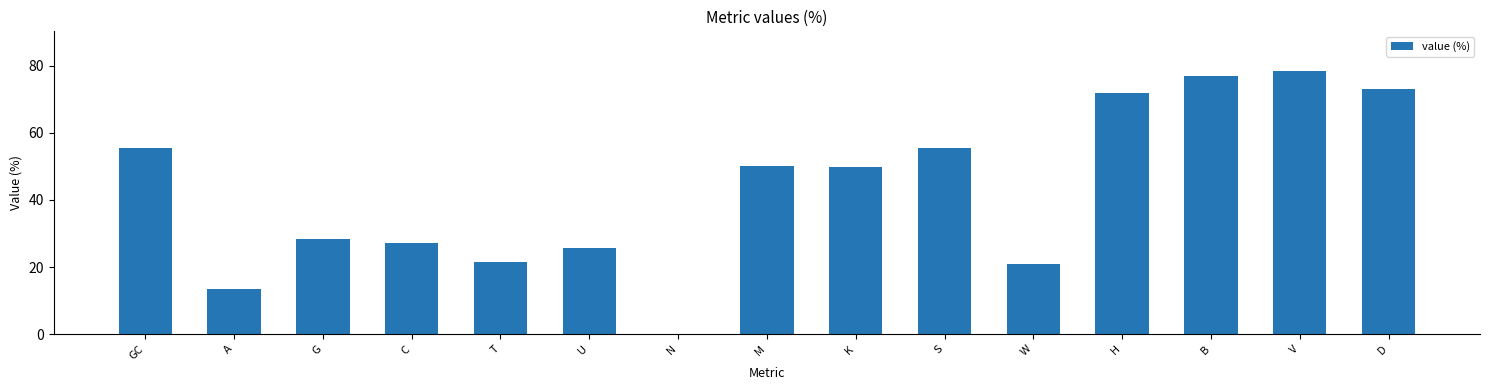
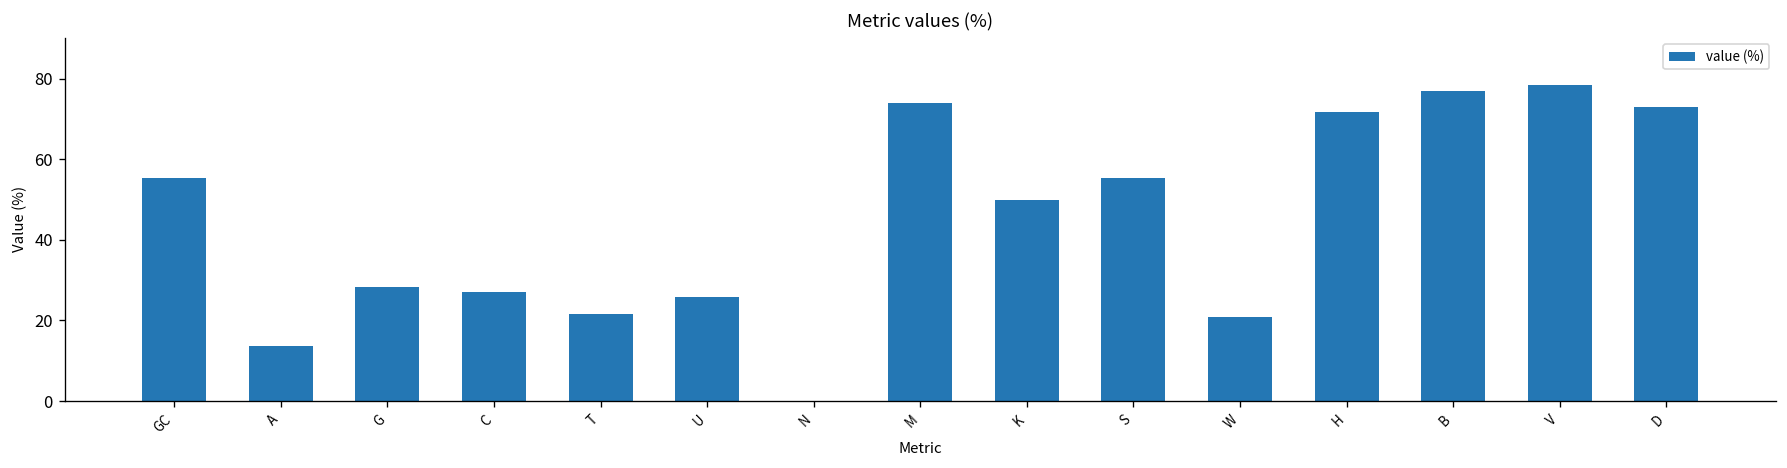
M: 50 -> 74
